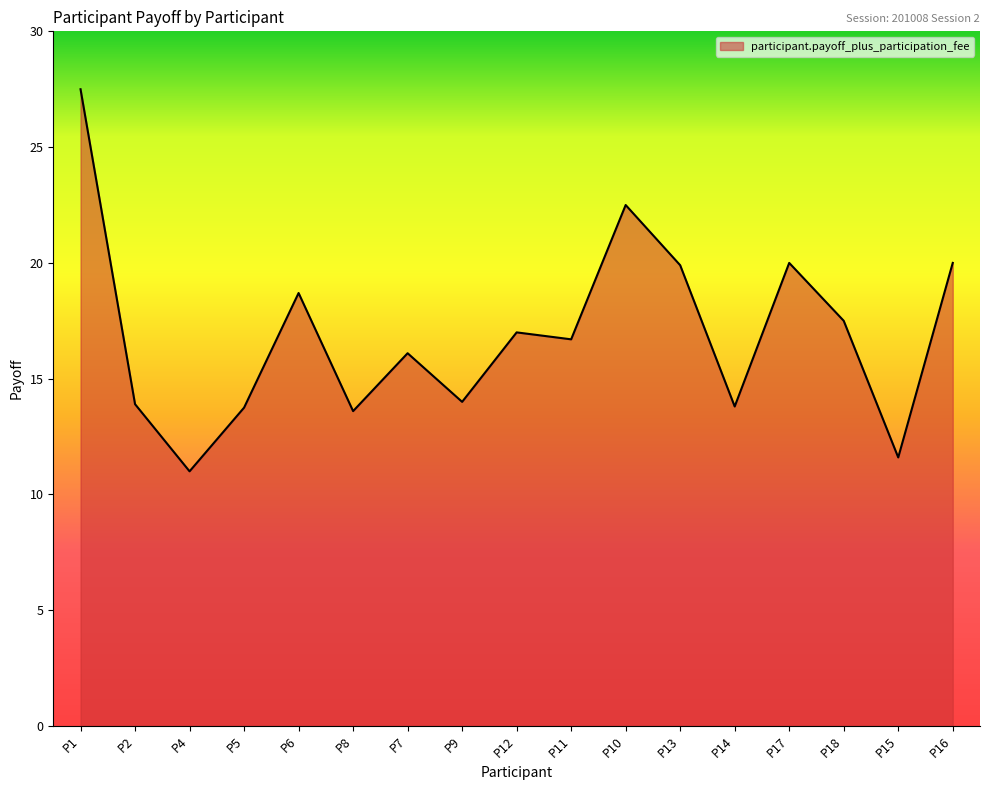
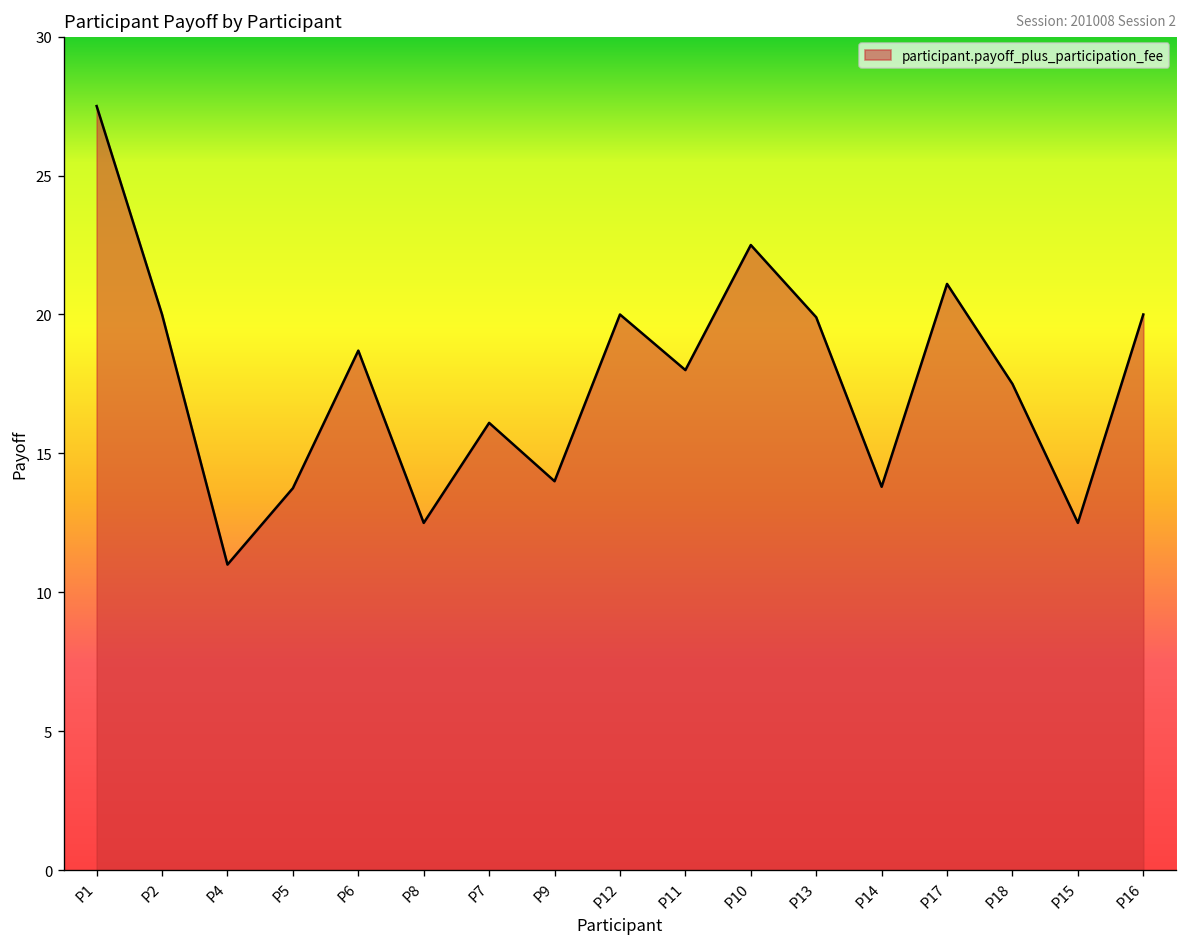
P2: 13.9 -> 20.0
P8: 13.6 -> 12.5
P12: 17 -> 20
P11: 16.7 -> 18.0
P17: 20.0 -> 21.1
P15: 11.6 -> 12.5
